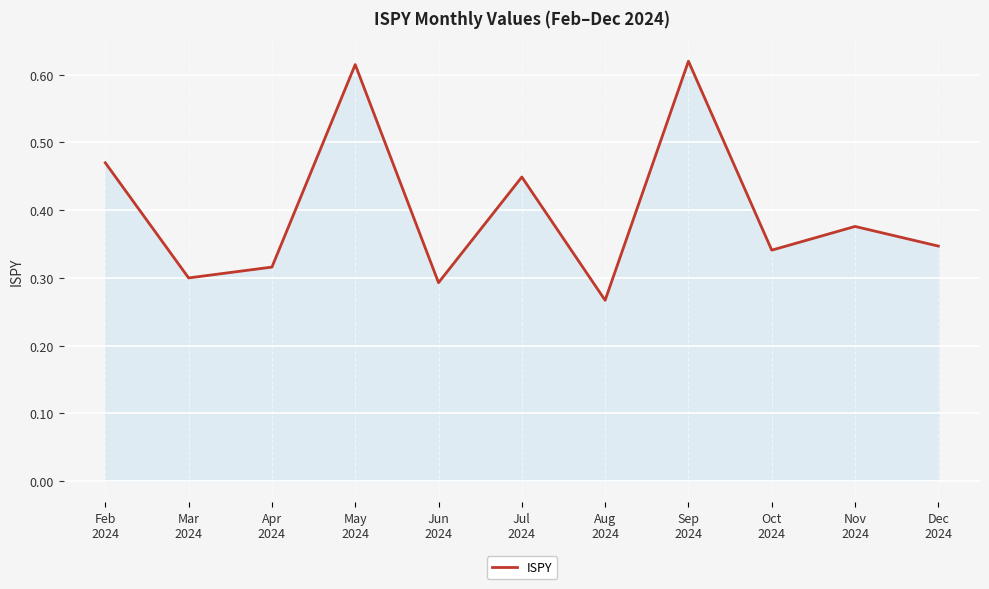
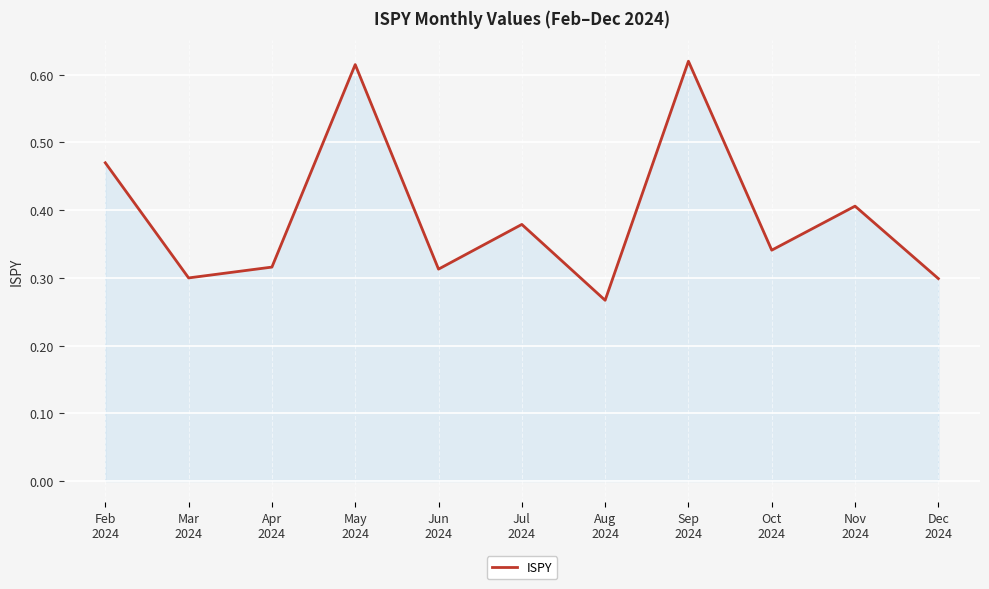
Jun 2024: 0.29 -> 0.31
Jul 2024: 0.45 -> 0.38
Nov 2024: 0.38 -> 0.41
Dec 2024: 0.35 -> 0.30
